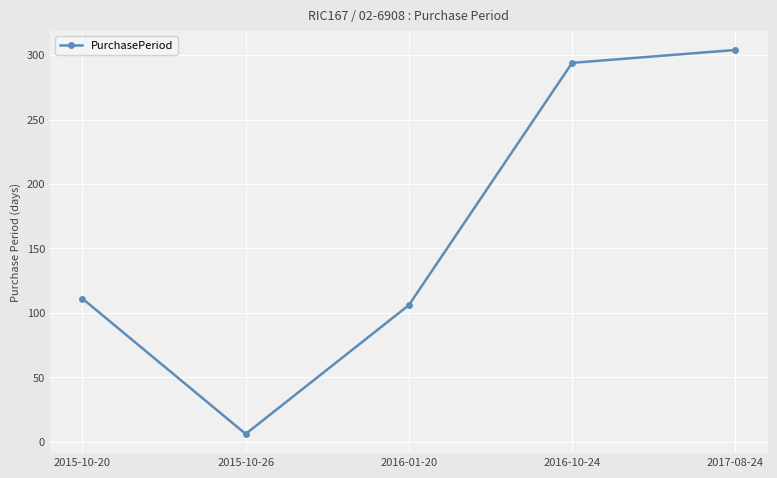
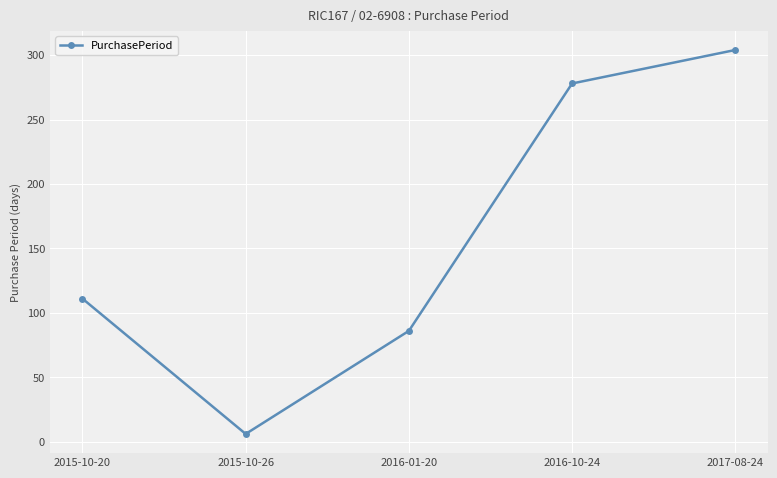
2016-01-20: 106 -> 86
2016-10-24: 294 -> 278
